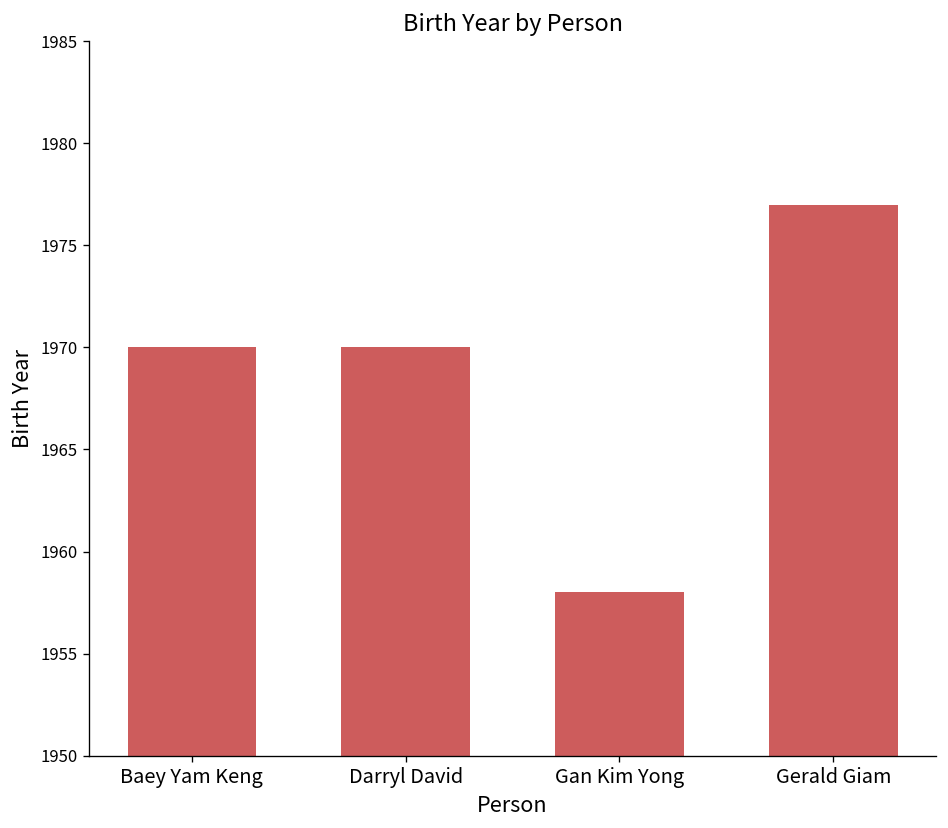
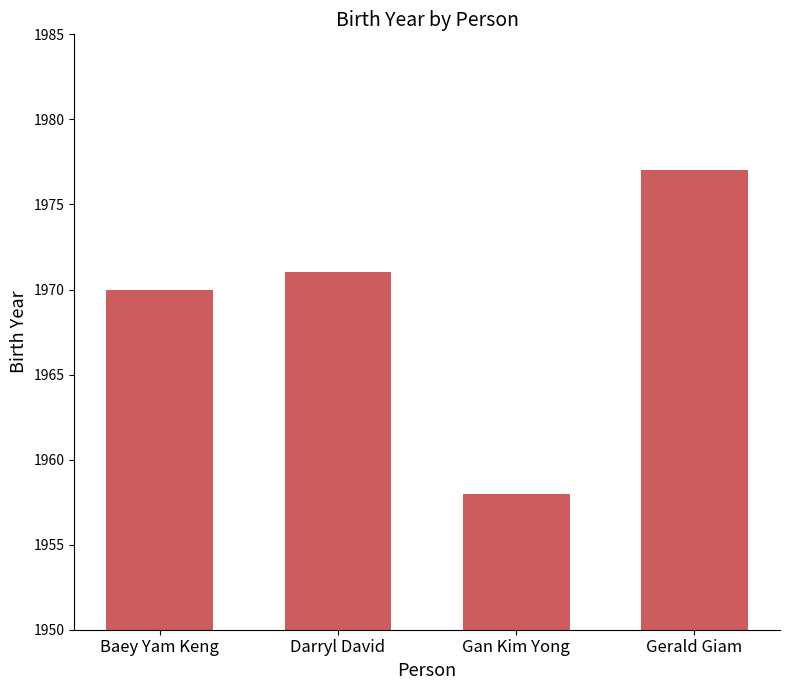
Darryl David: 1970 -> 1971
